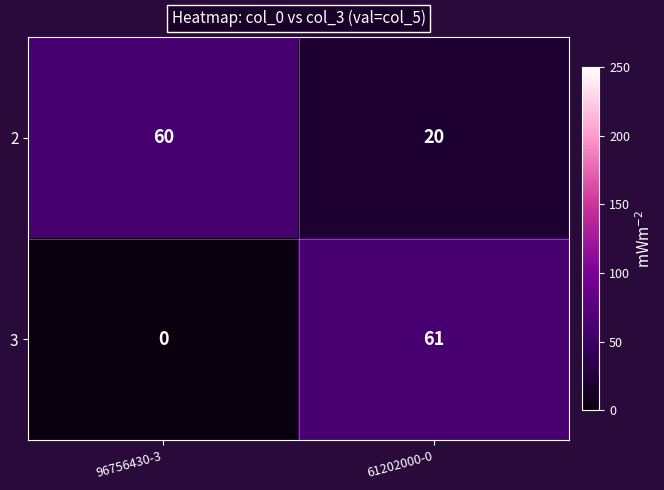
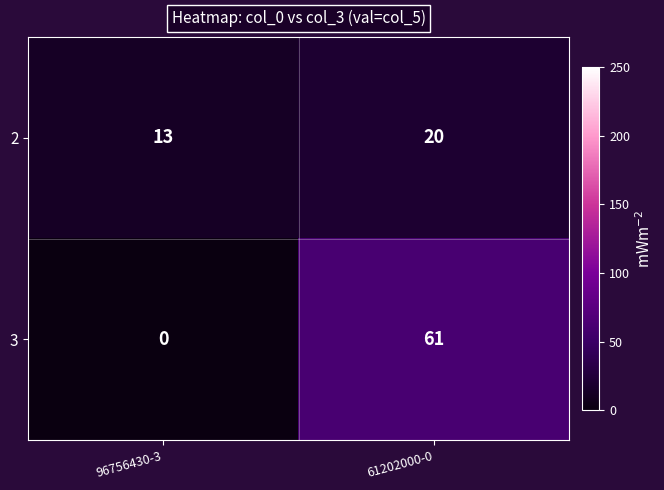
2, 96756430-3: 60 -> 13
